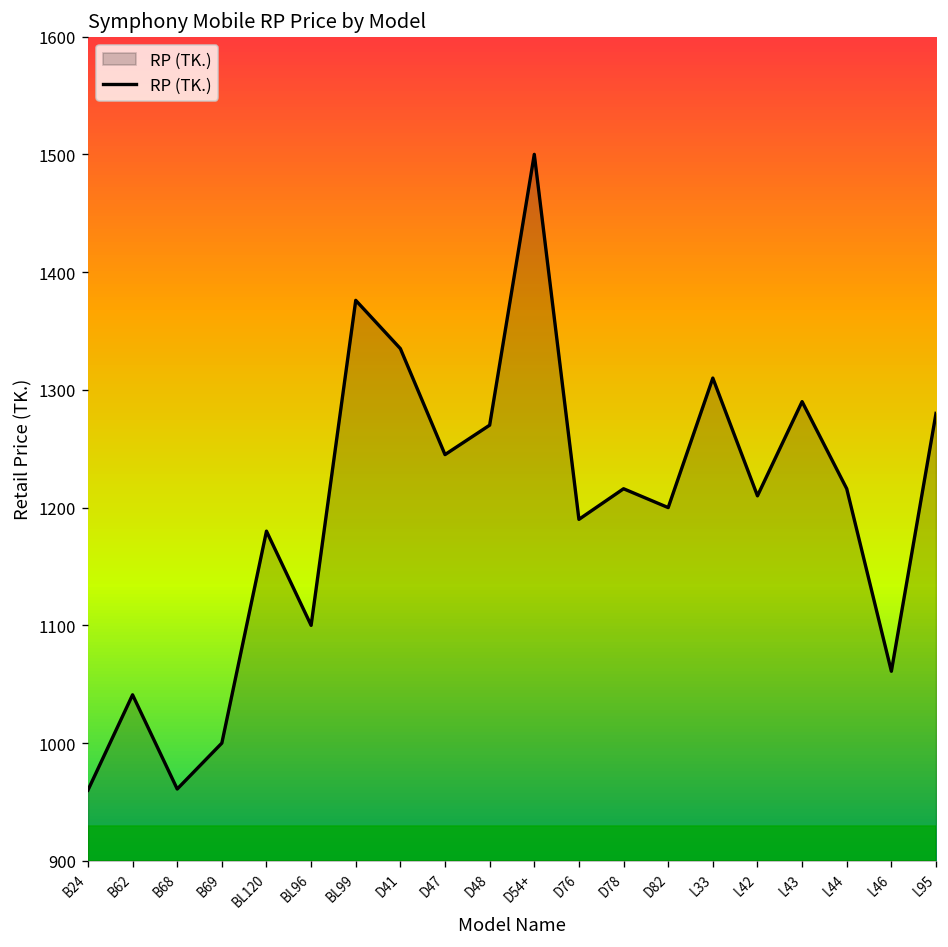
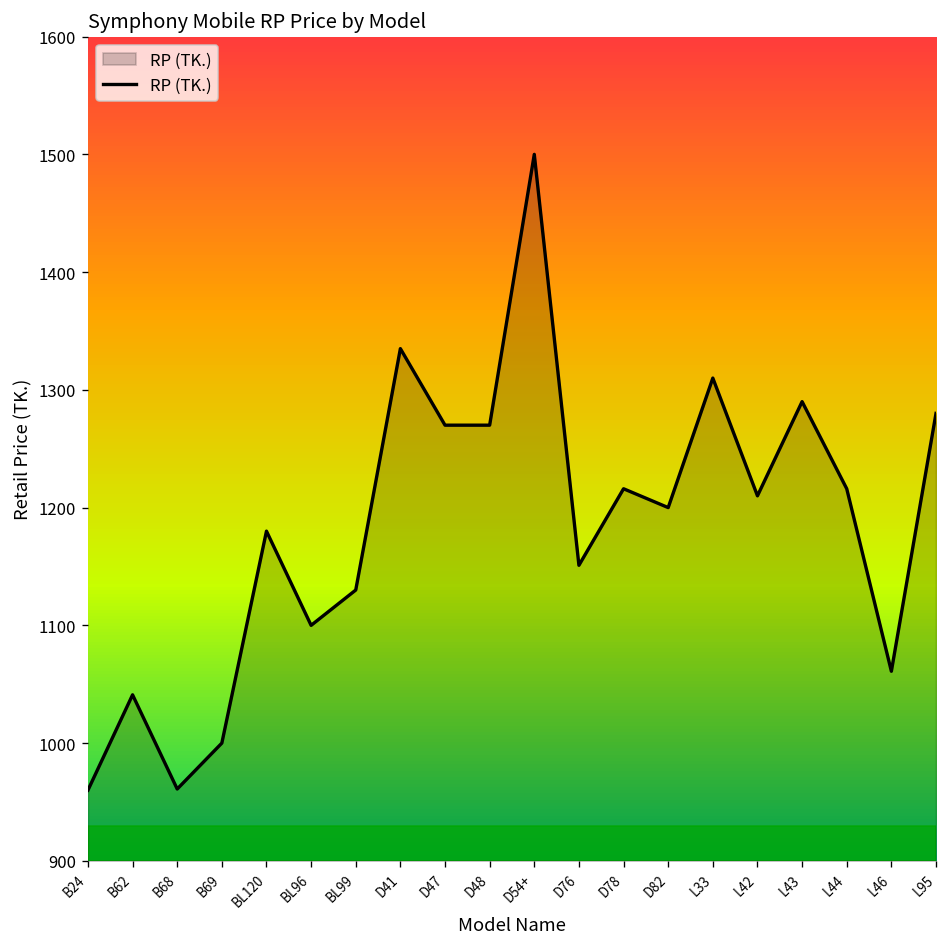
BL99: 1380 -> 1130
D47: 1250 -> 1270
D76: 1190 -> 1150
